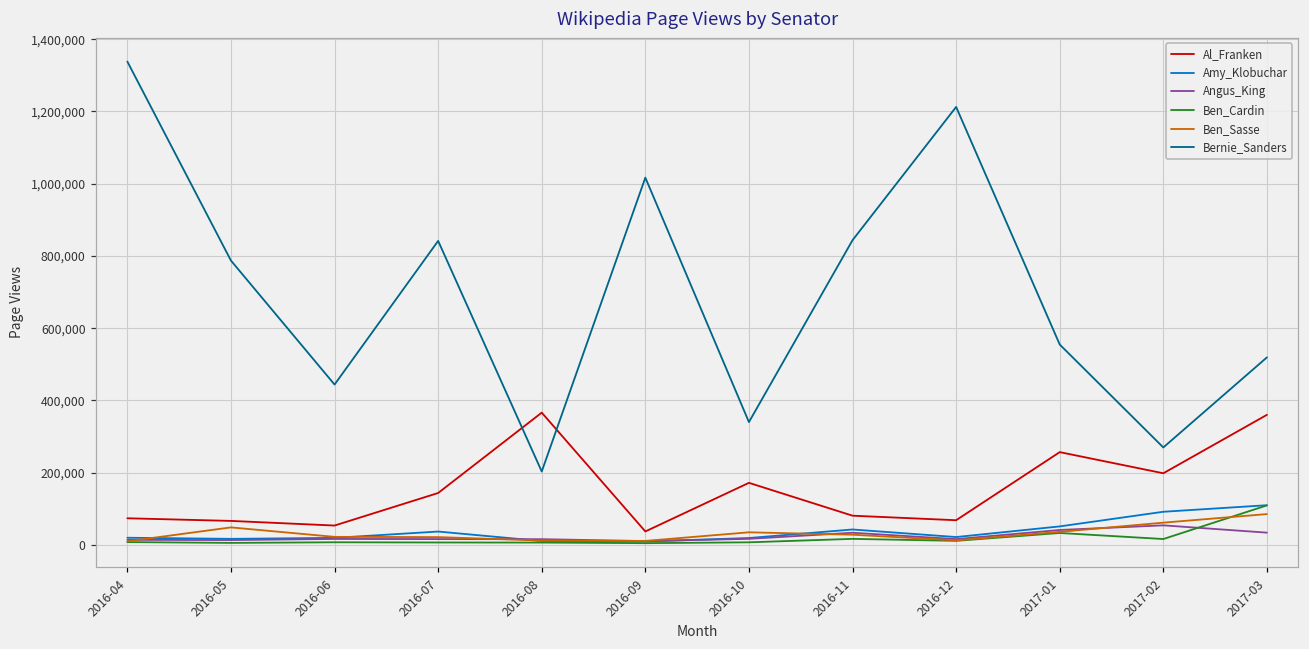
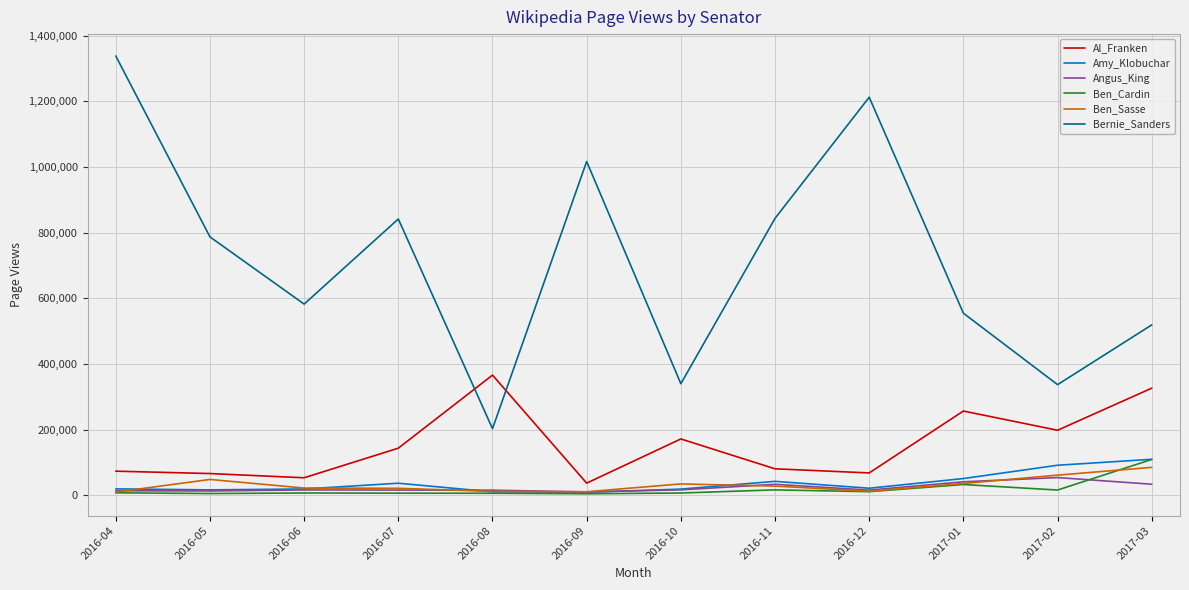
Bernie_Sanders, 2016-06: 440,000 -> 580,000
Bernie_Sanders, 2017-02: 270,000 -> 340,000
Al_Franken, 2017-03: 360,000 -> 330,000
